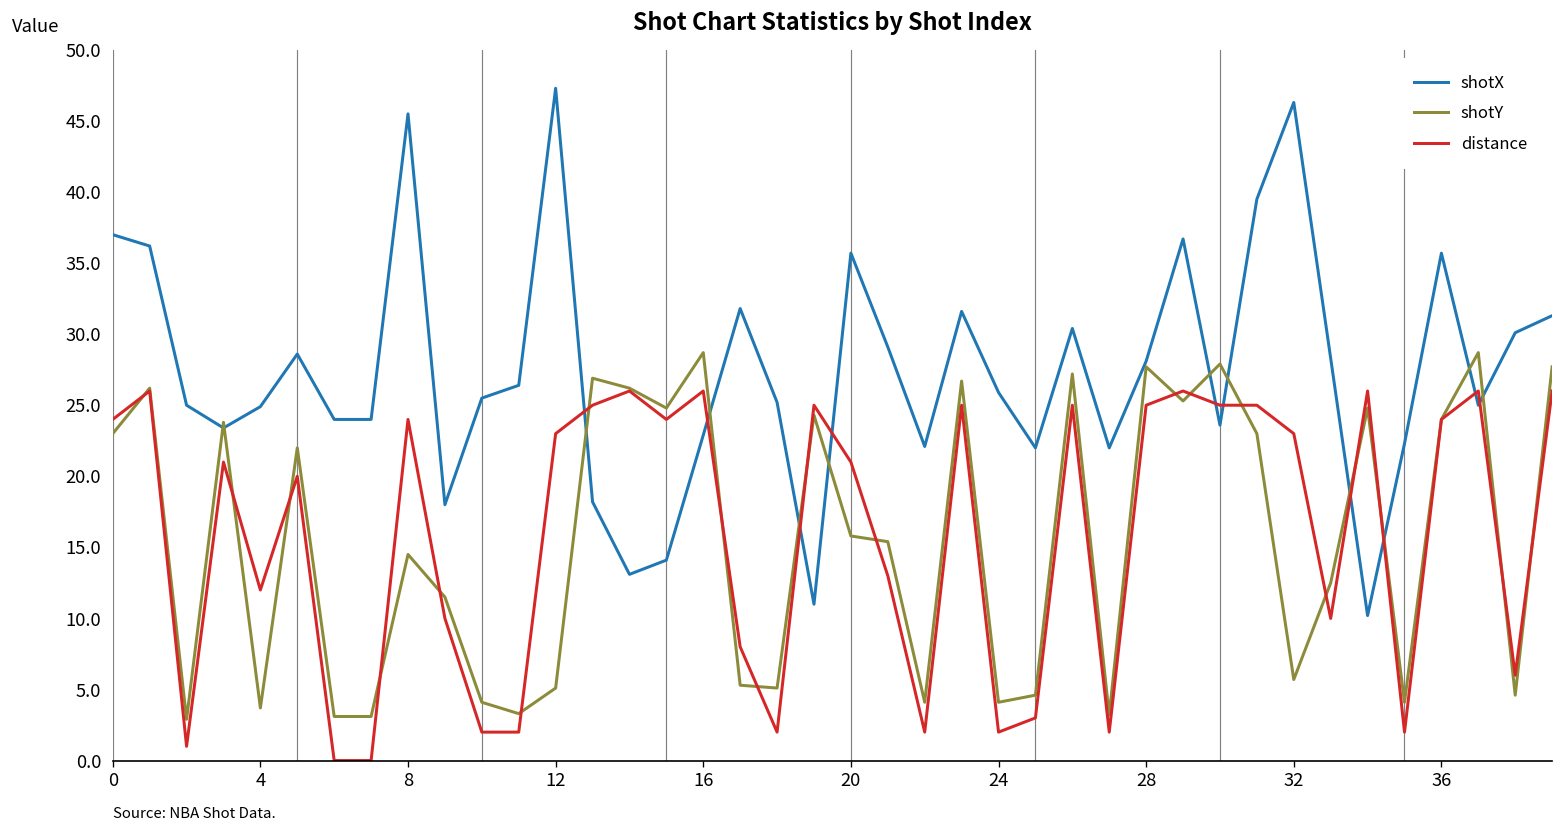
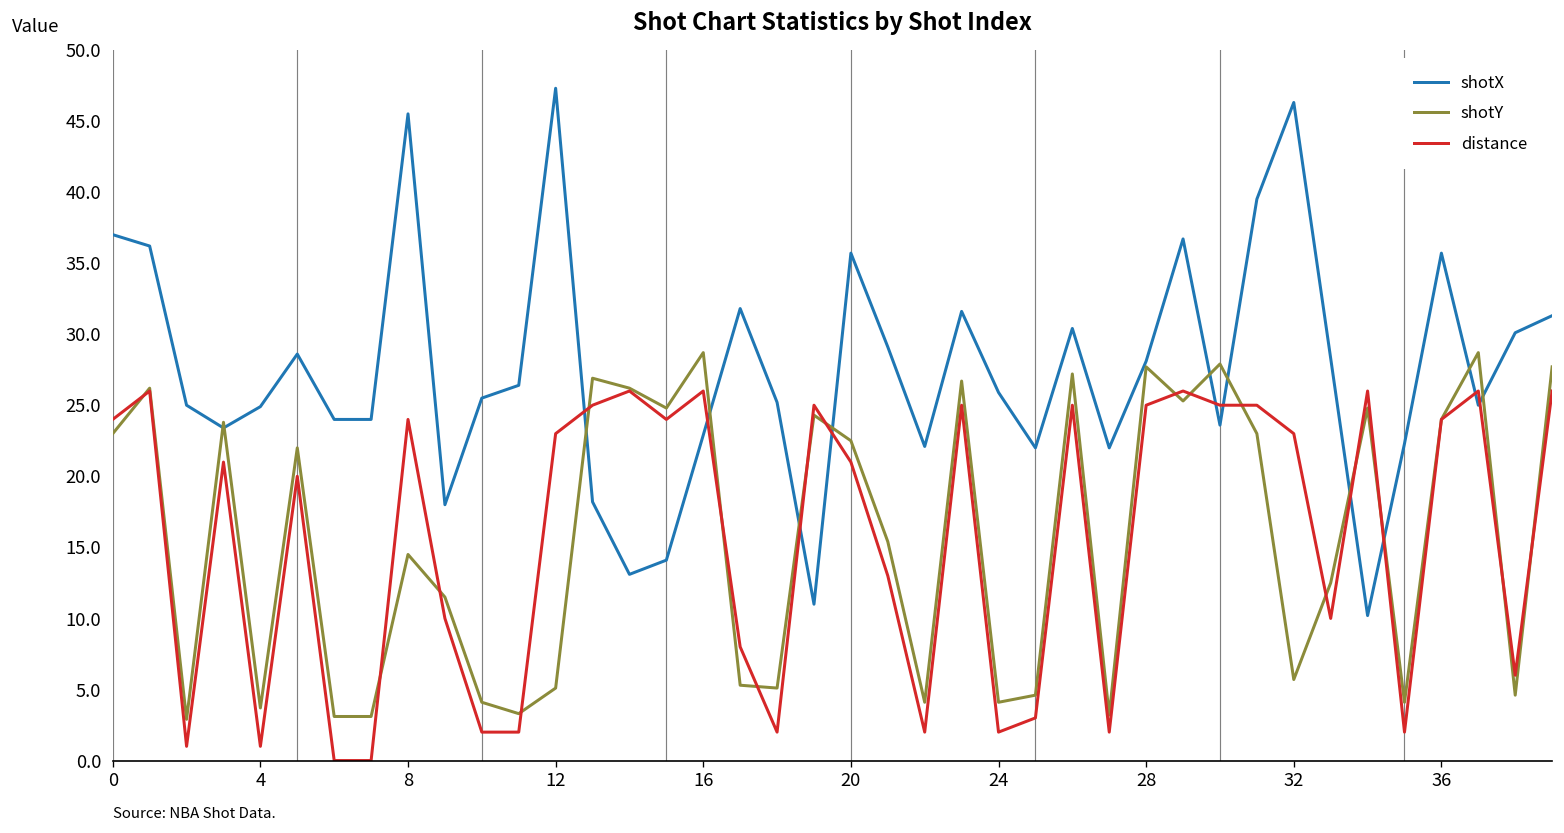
distance, 4: 12 -> 1
shotY, 20: 15.8 -> 22.5
